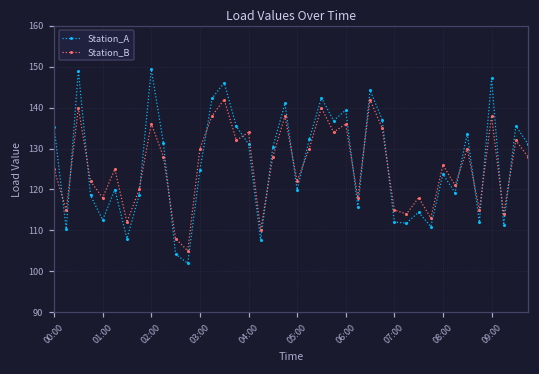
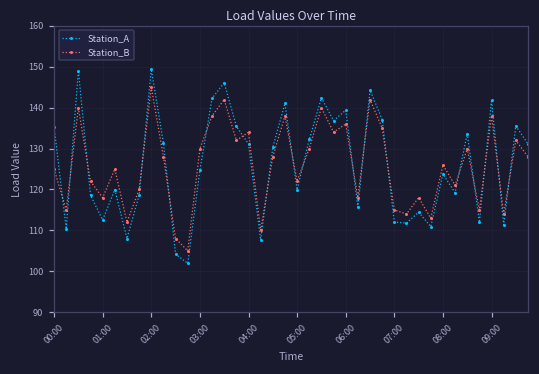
Station_B, 02:00: 136 -> 145
Station_A, 09:00: 147 -> 142
